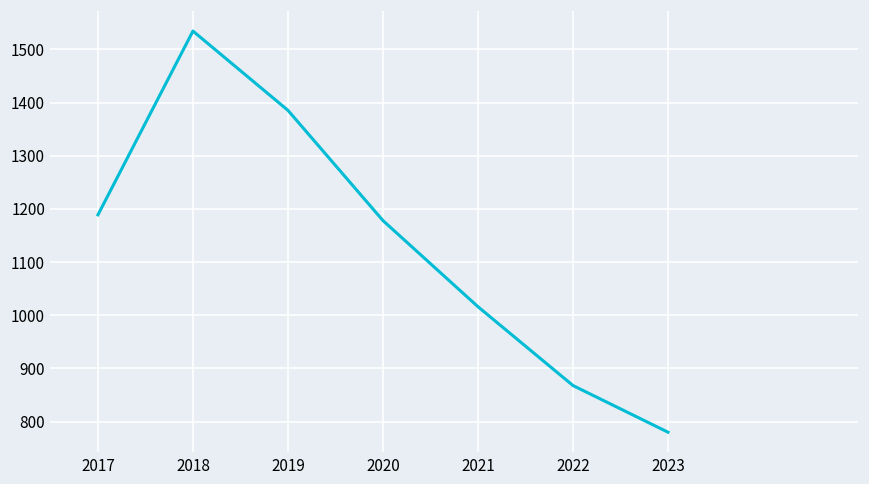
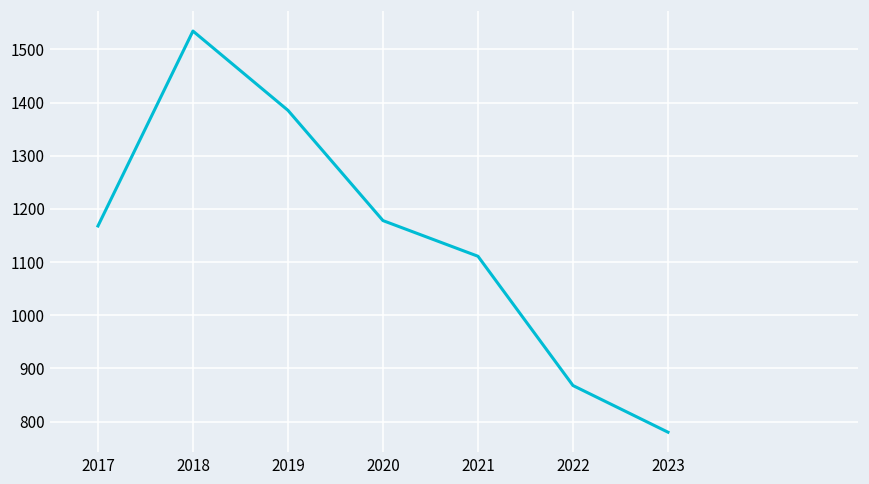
2017: 1190 -> 1170
2021: 1020 -> 1110
